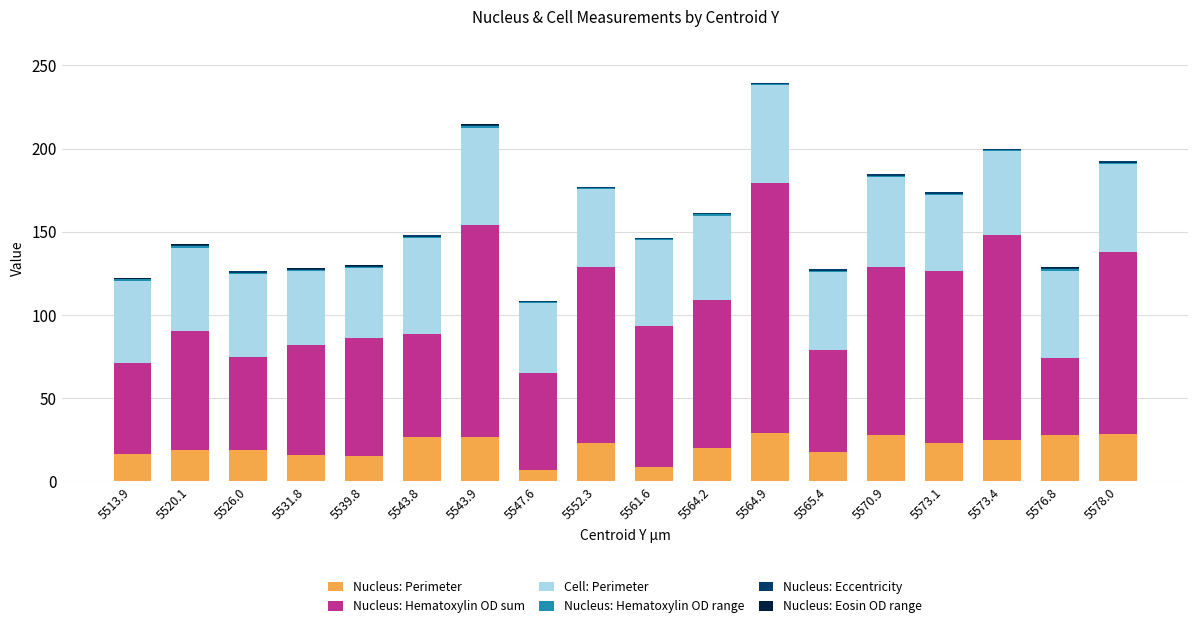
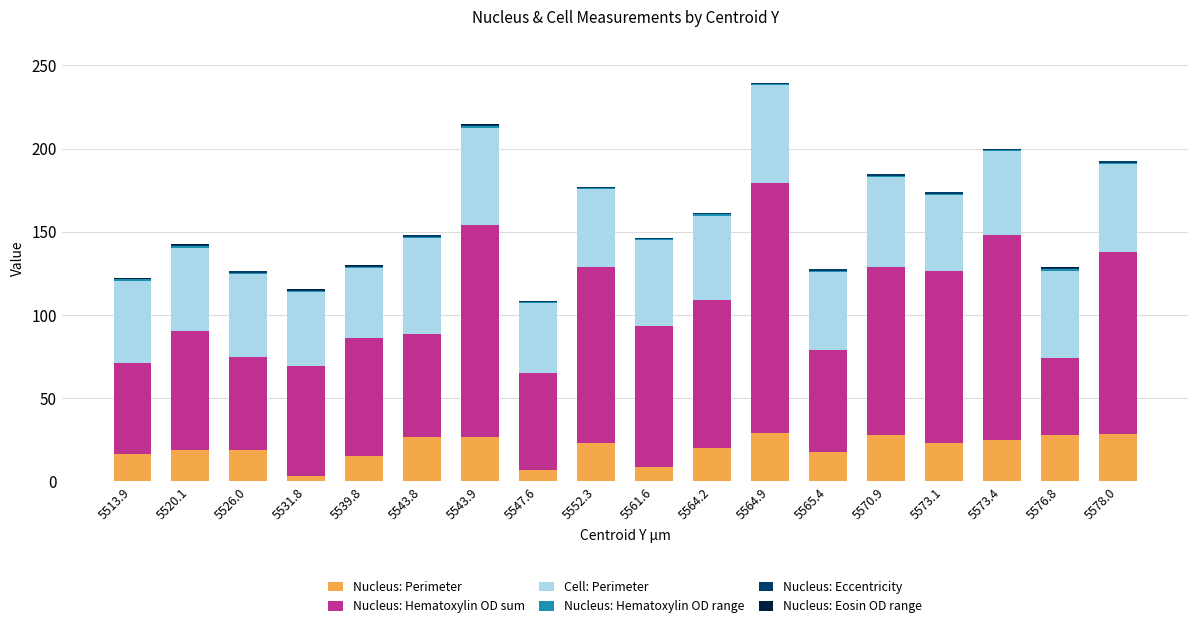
Nucleus: Perimeter, 5531.8: 16 -> 3
